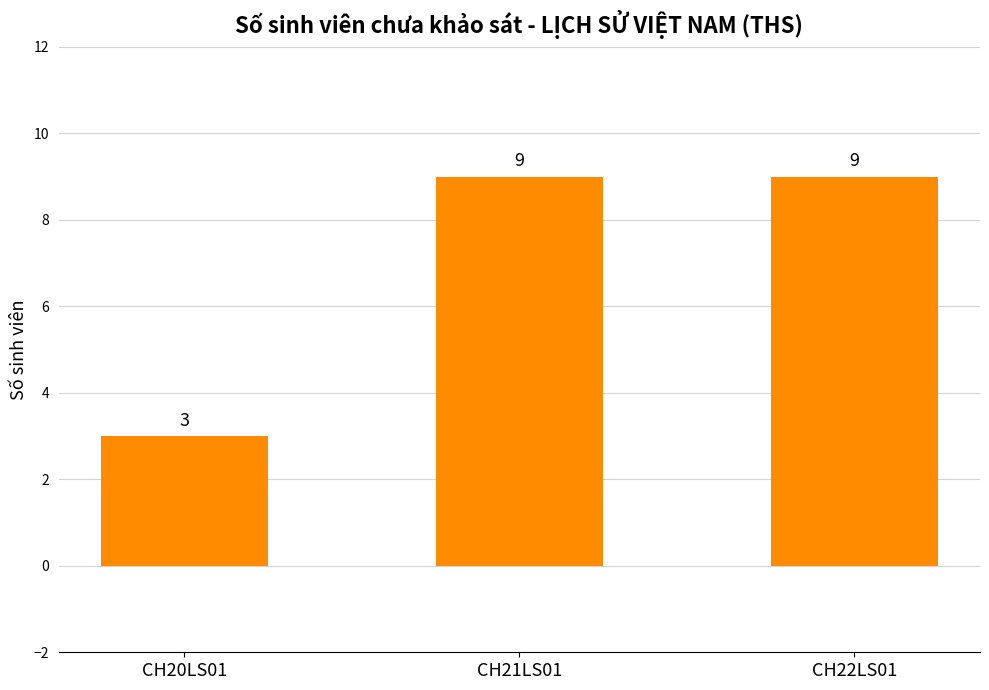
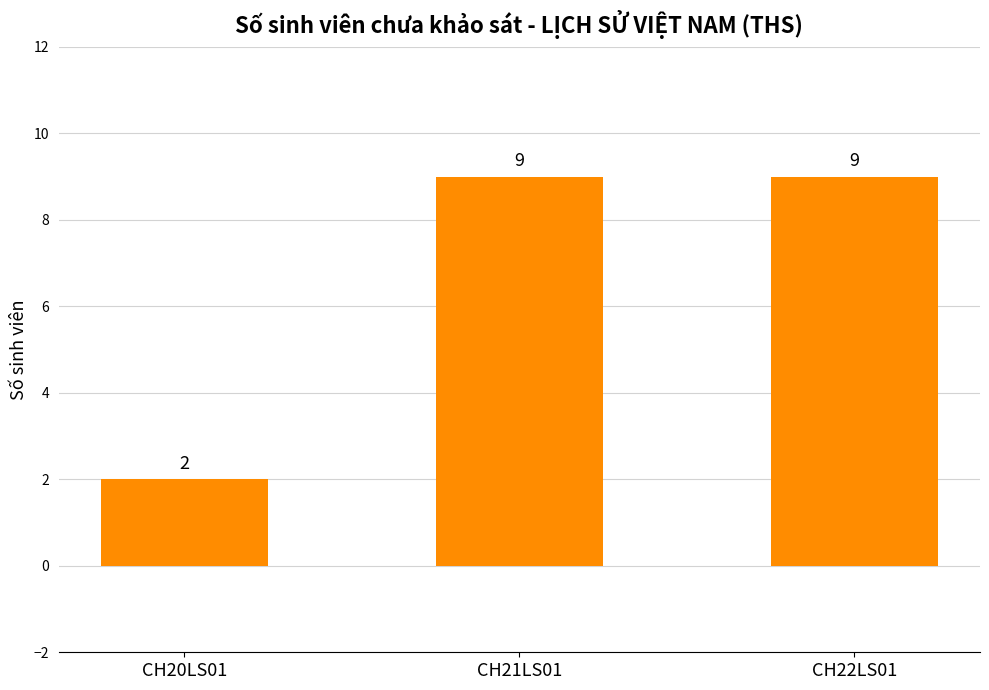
CH20LS01: 3 -> 2
